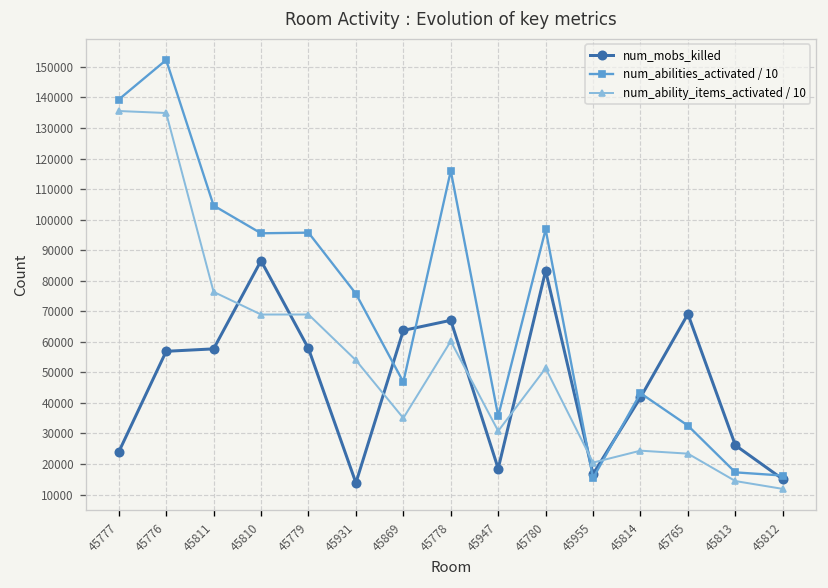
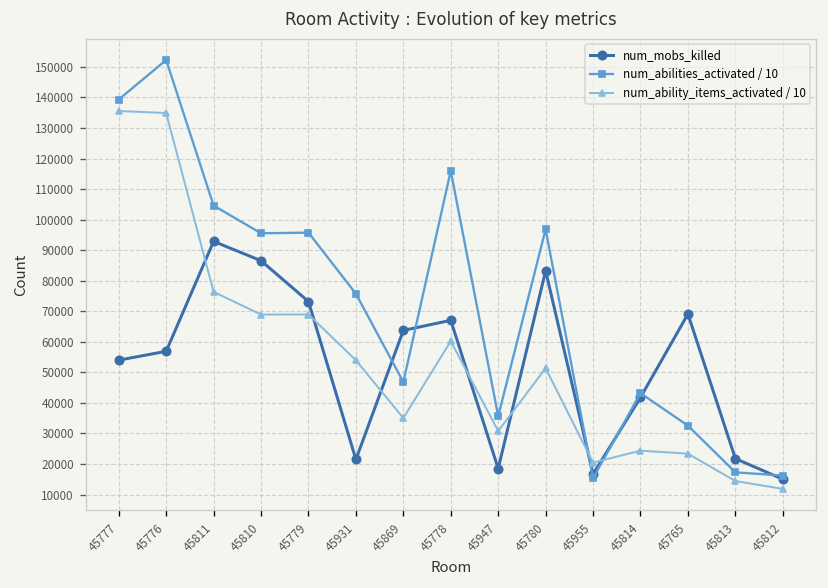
num_mobs_killed, 45777: 24000 -> 54000
num_mobs_killed, 45811: 58000 -> 93000
num_mobs_killed, 45779: 58000 -> 73000
num_mobs_killed, 45931: 14000 -> 21000
num_mobs_killed, 45813: 26000 -> 22000
